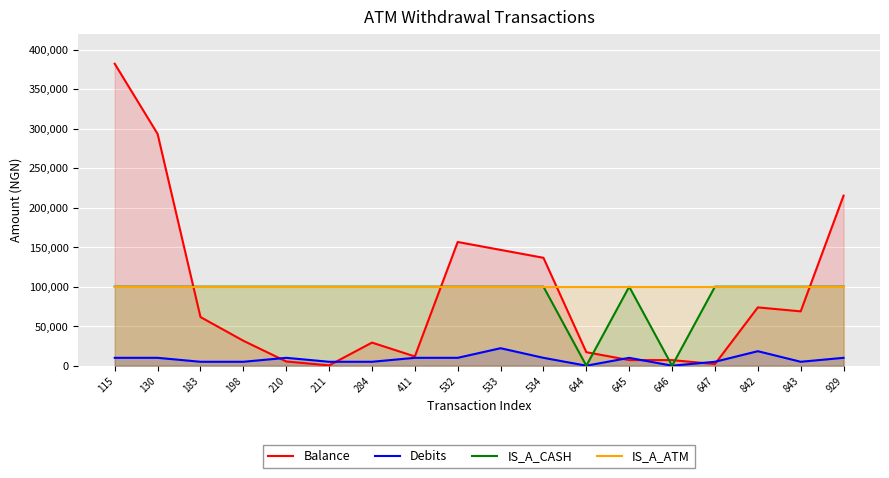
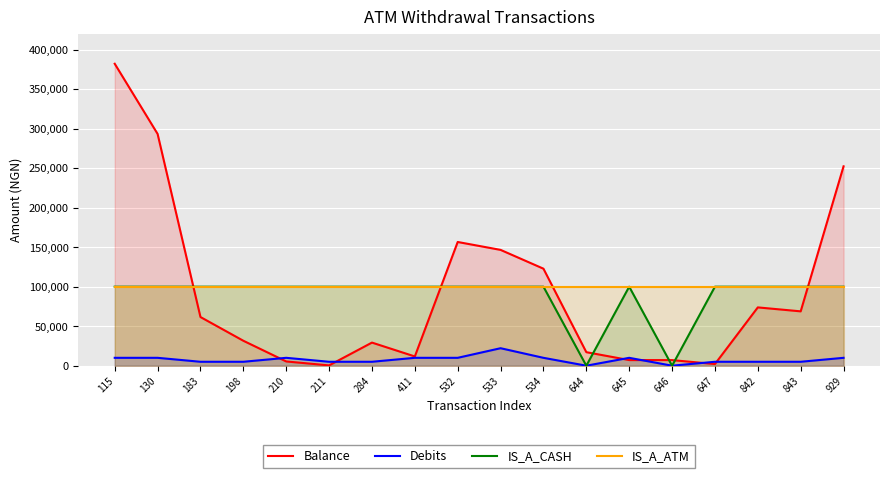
Balance, 534: 140,000 -> 120,000
Debits, 842: 20,000 -> 10,000
Balance, 929: 220,000 -> 250,000
